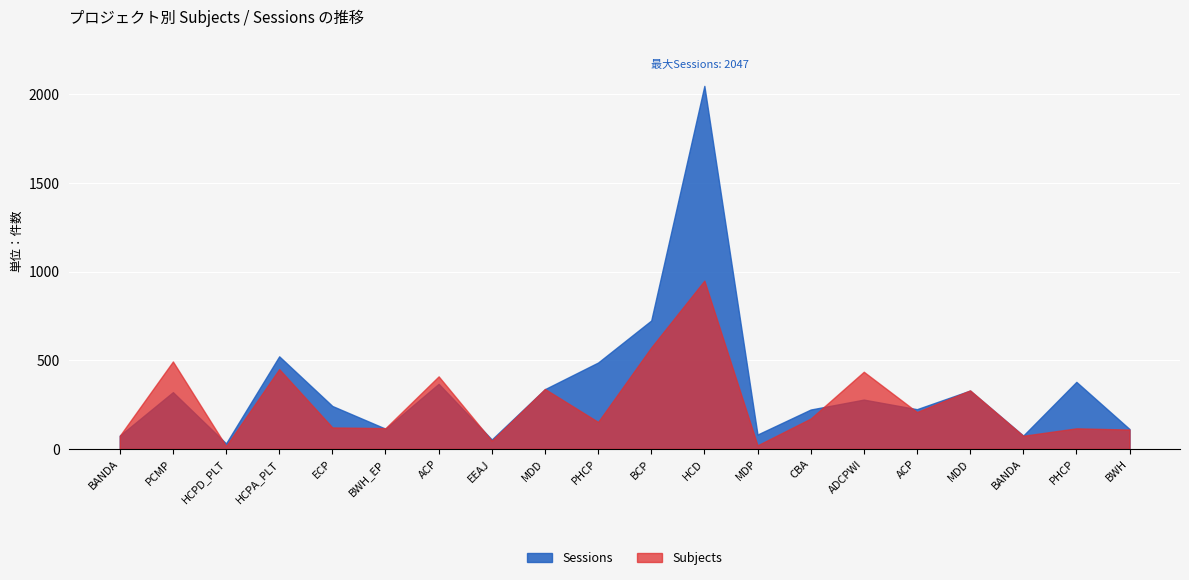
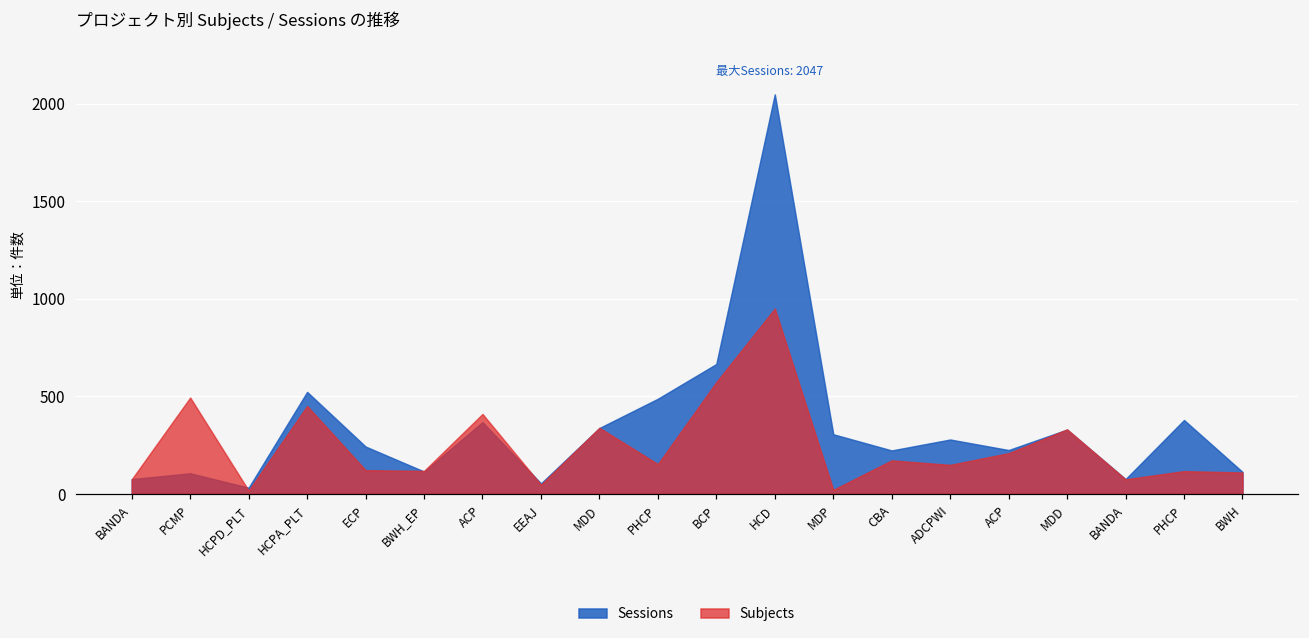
Sessions, PCMP: 320 -> 110
Sessions, BCP: 720 -> 670
Sessions, MDP: 80 -> 310
Subjects, ADCPWI: 440 -> 150
